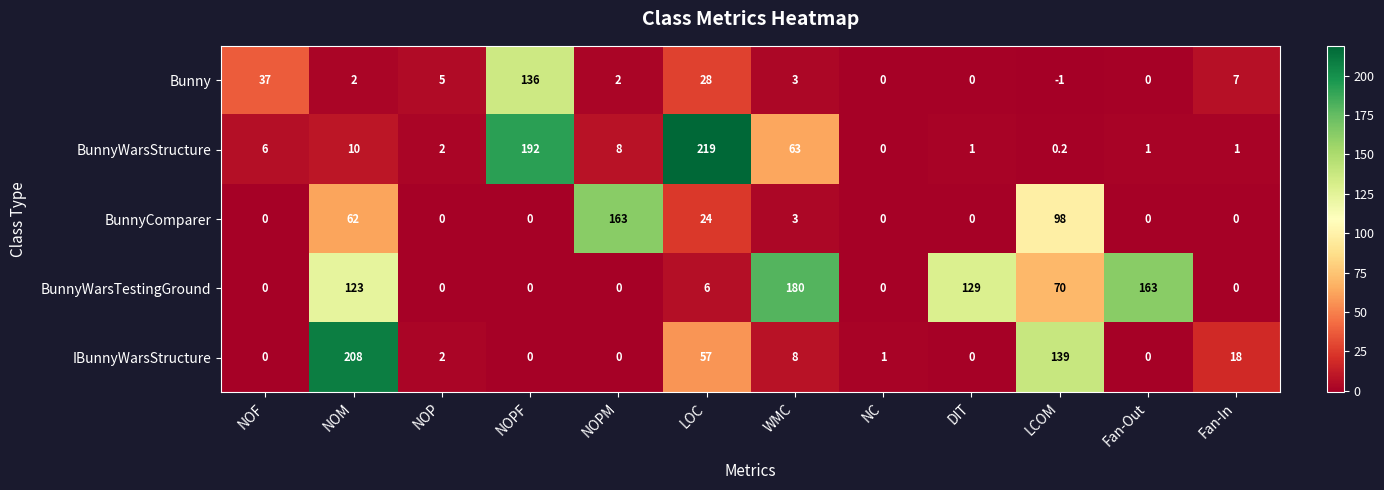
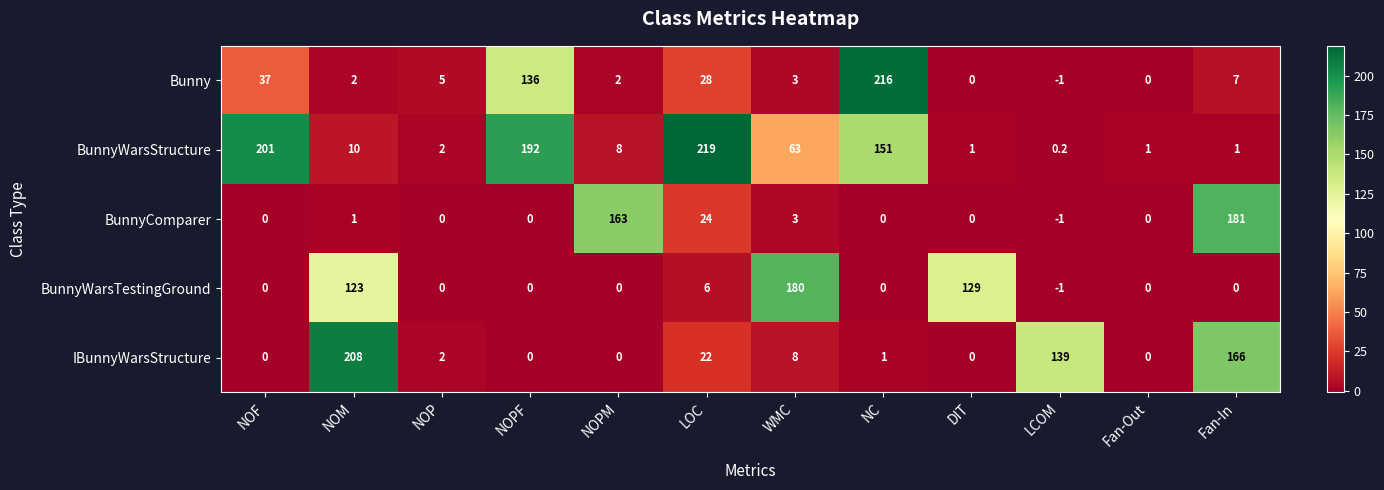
Bunny, NC: 0 -> 216
BunnyWarsStructure, NOF: 6 -> 201
BunnyWarsStructure, NC: 0 -> 151
BunnyComparer, NOM: 62 -> 1
BunnyComparer, LCOM: 98 -> -1
BunnyComparer, Fan-In: 0 -> 181
BunnyWarsTestingGround, LCOM: 70 -> -1
BunnyWarsTestingGround, Fan-Out: 163 -> 0
IBunnyWarsStructure, LOC: 57 -> 22
IBunnyWarsStructure, Fan-In: 18 -> 166
